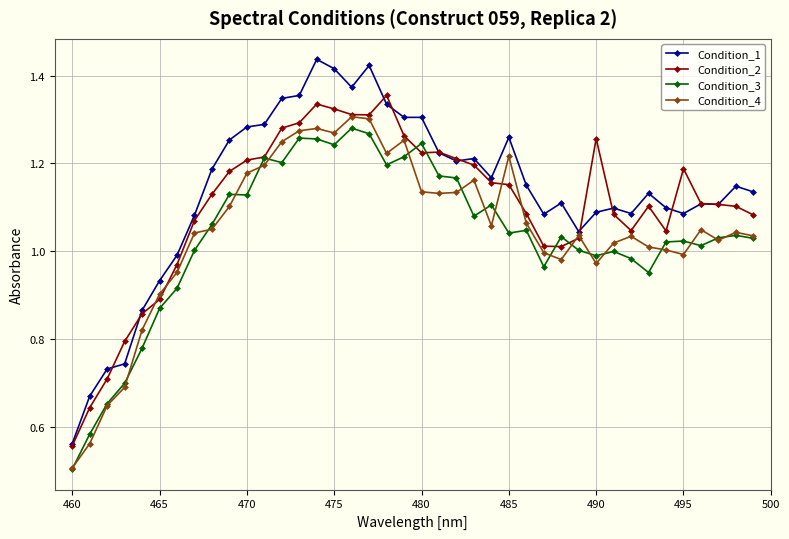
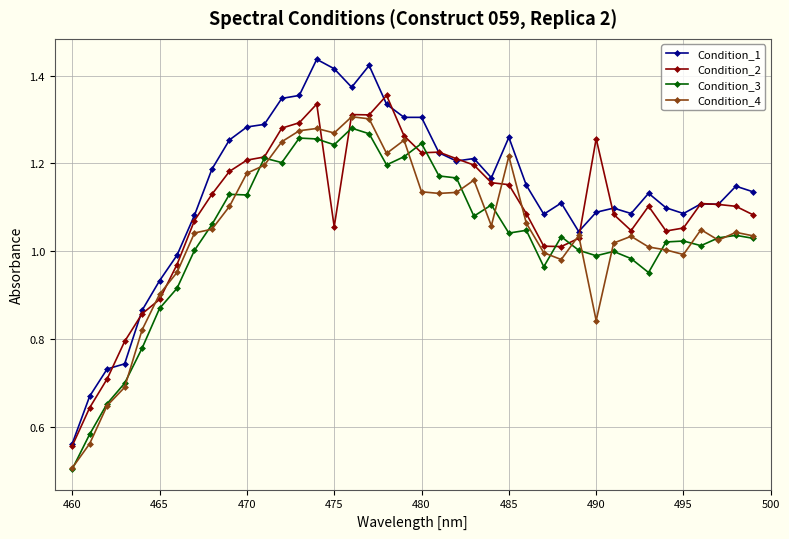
Condition_2, 475: 1.32 -> 1.06
Condition_4, 490: 0.97 -> 0.84
Condition_2, 495: 1.19 -> 1.05
